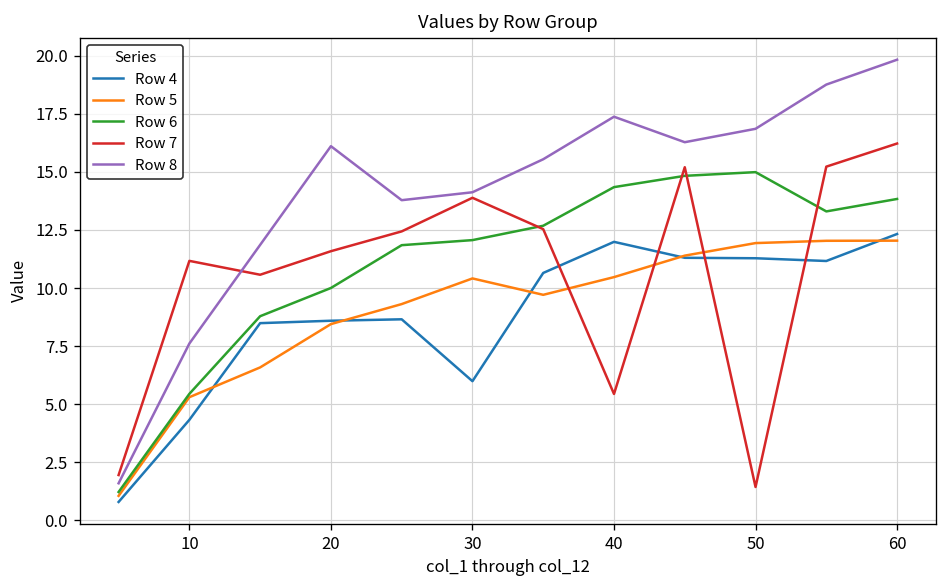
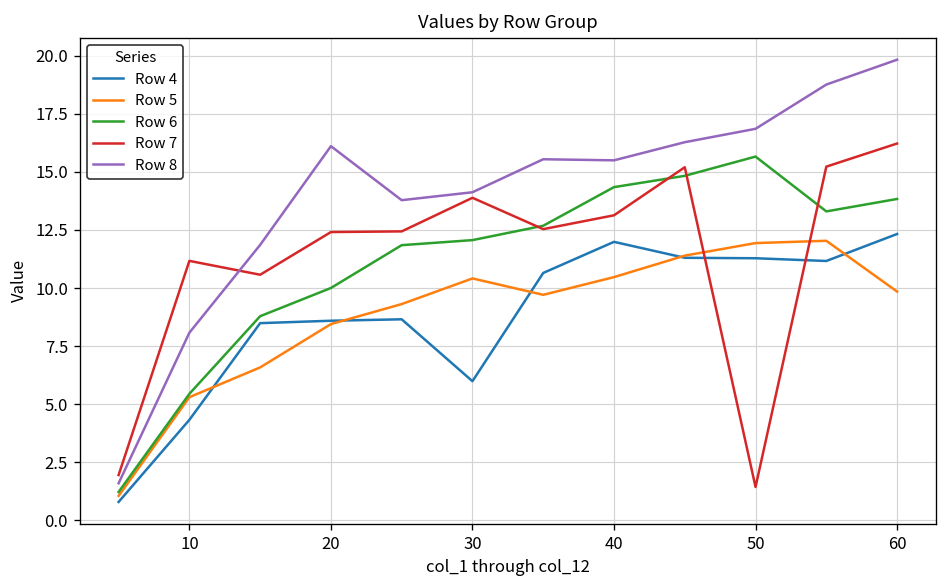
Row 8, 10: 7.6 -> 8.1
Row 7, 20: 11.6 -> 12.4
Row 7, 40: 5.4 -> 13.1
Row 8, 40: 17.4 -> 15.5
Row 6, 50: 15.0 -> 15.7
Row 5, 60: 12.0 -> 9.8
